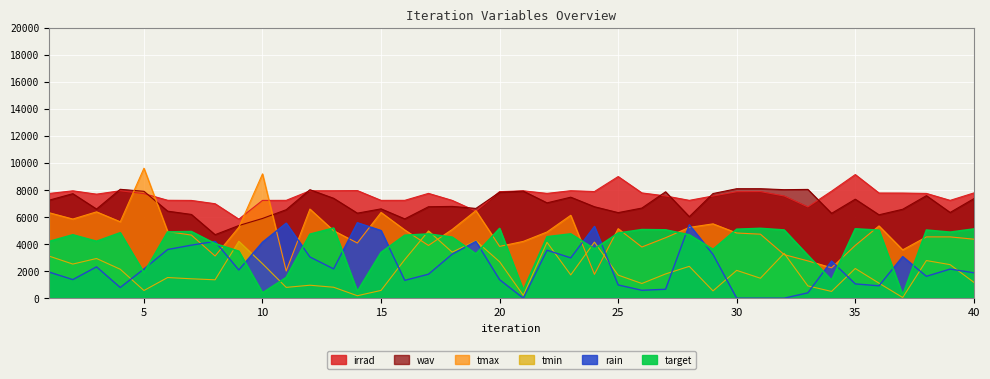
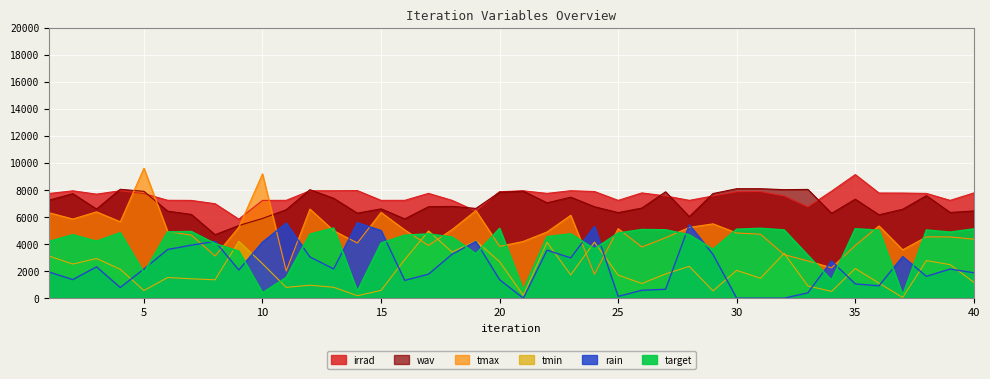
target, 15: 3400 -> 4100
irrad, 25: 9000 -> 7200
rain, 25: 1000 -> 100
wav, 40: 7400 -> 6500
